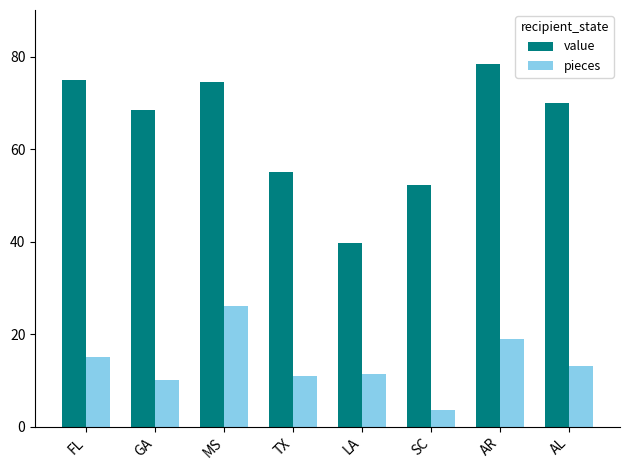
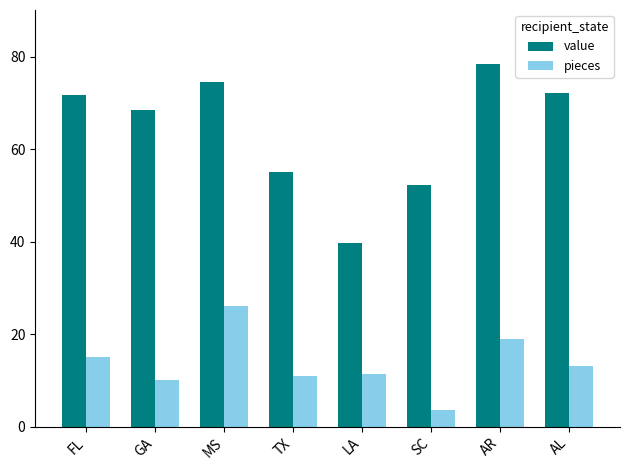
value, FL: 75 -> 72
value, AL: 70 -> 72
